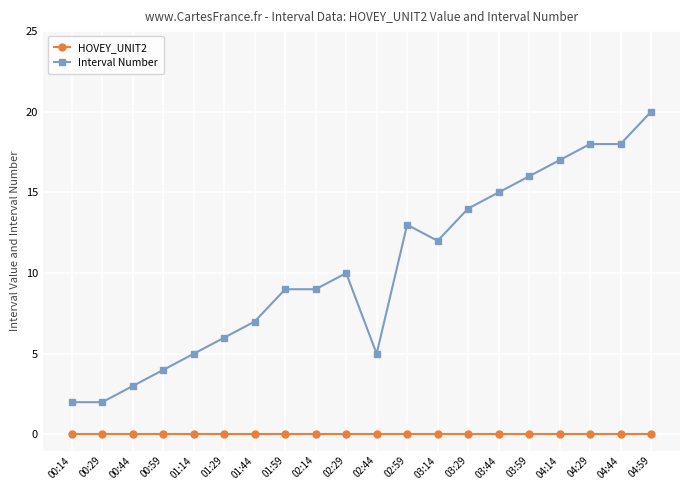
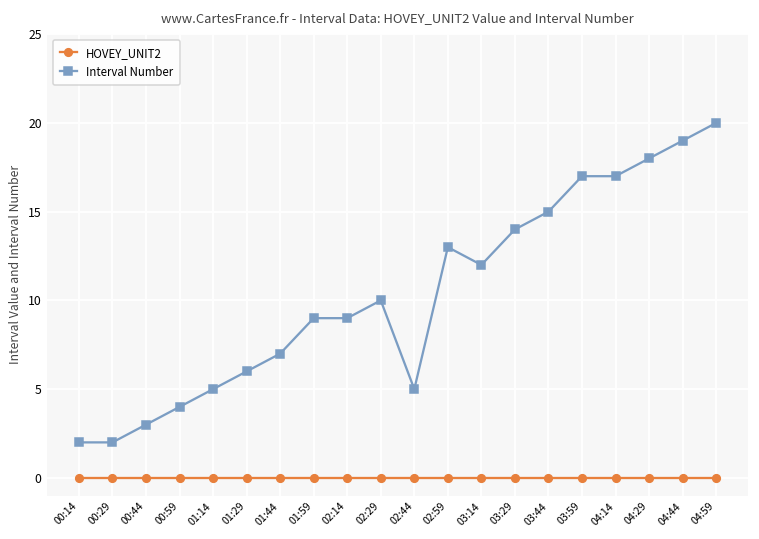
Interval Number, 03:59: 16 -> 17
Interval Number, 04:44: 18 -> 19
